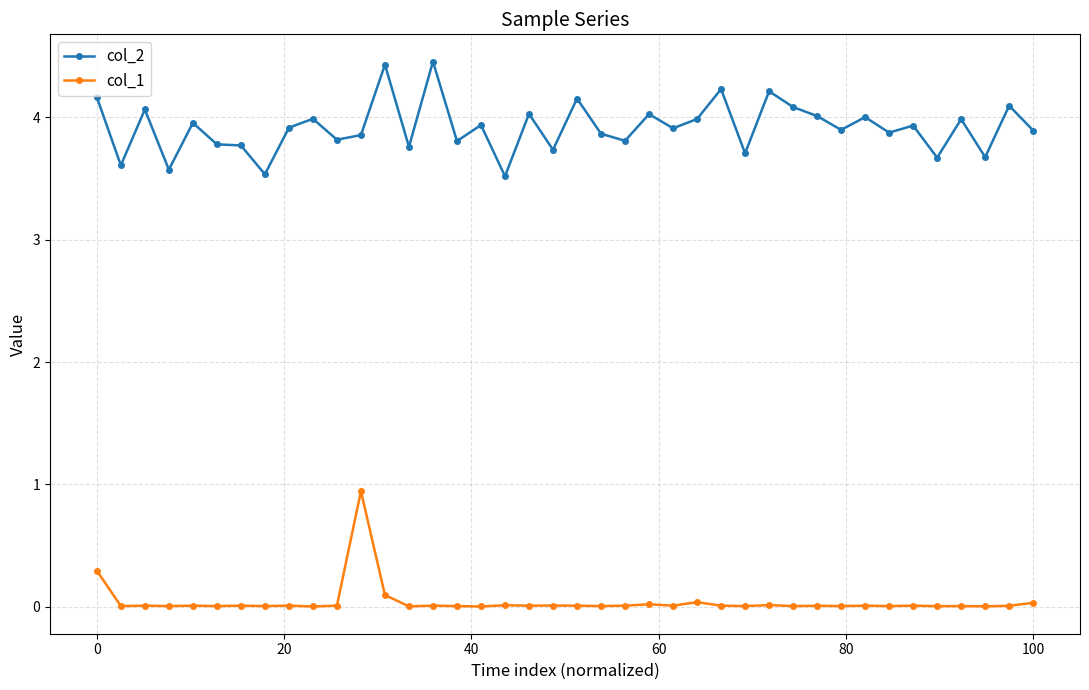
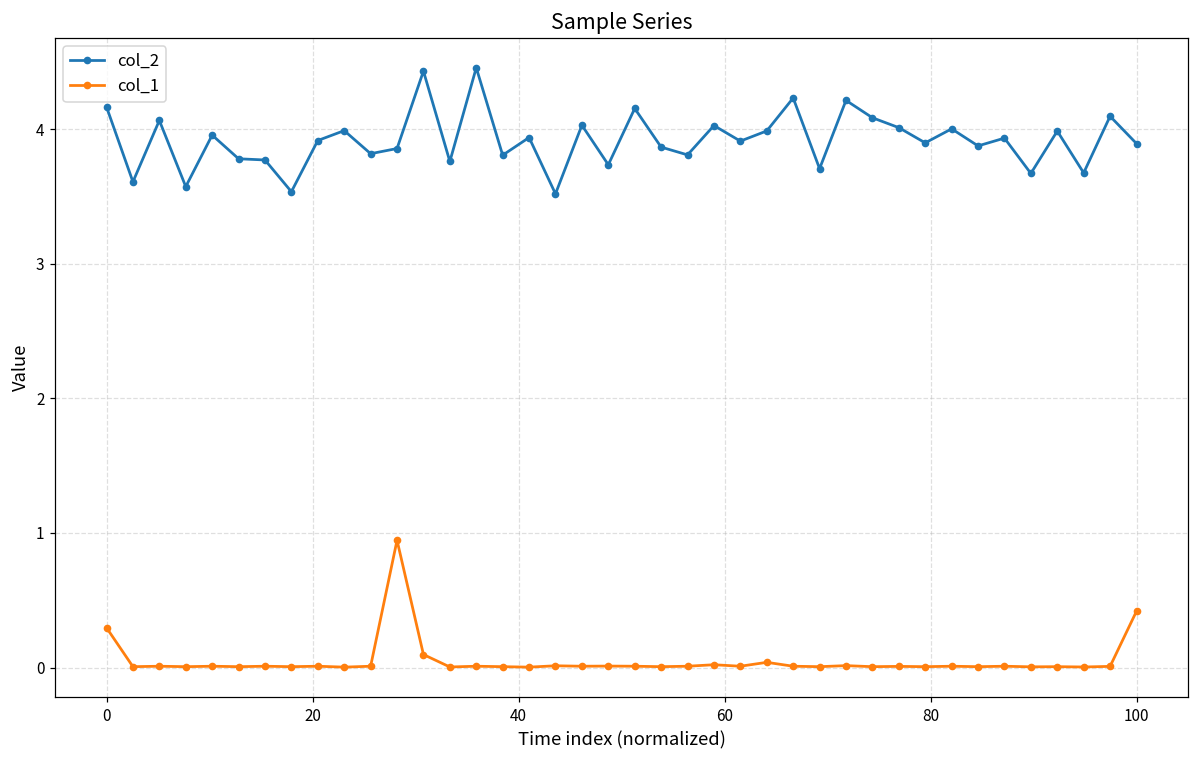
col_1, 100: 0.03 -> 0.42
